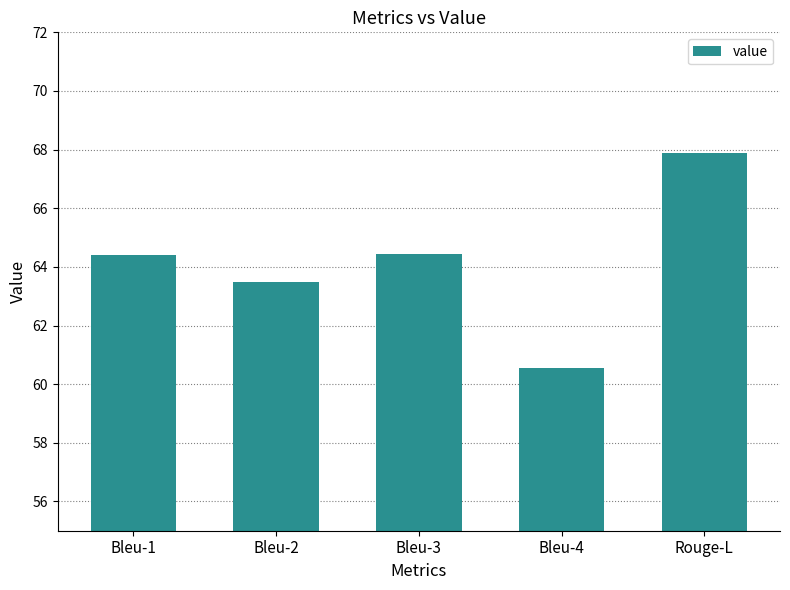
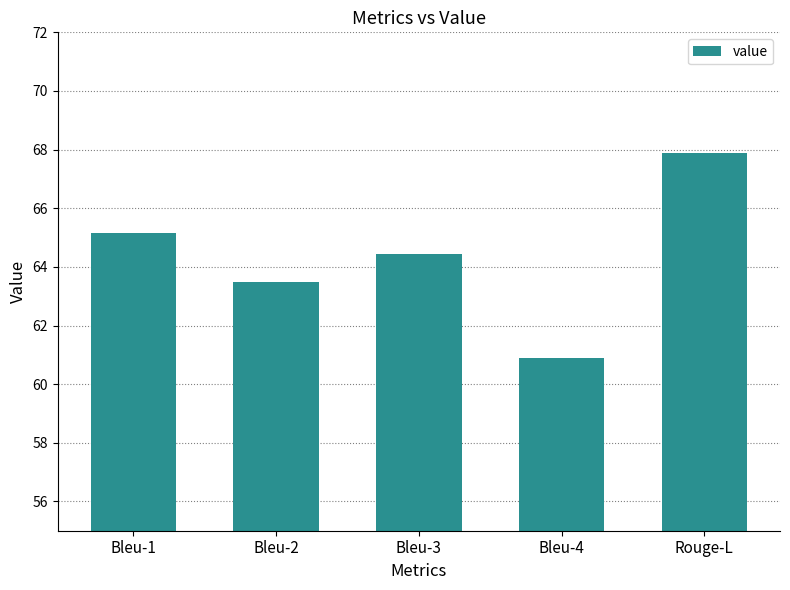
Bleu-1: 64.4 -> 65.1
Bleu-4: 60.6 -> 60.9
